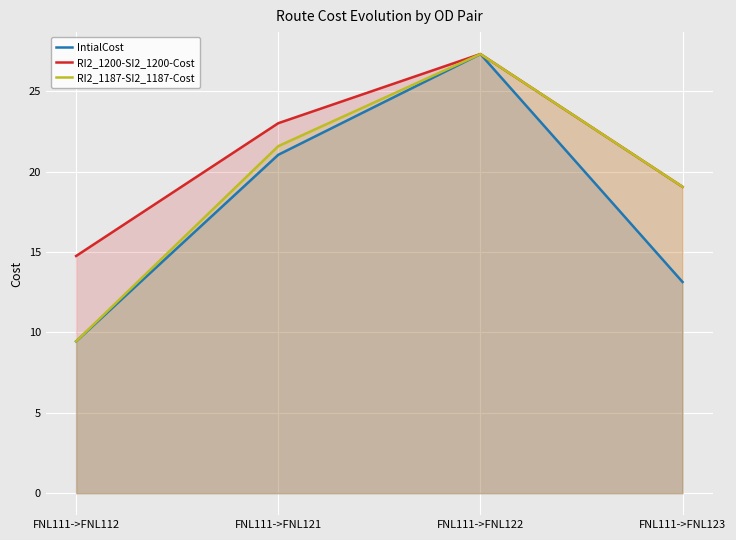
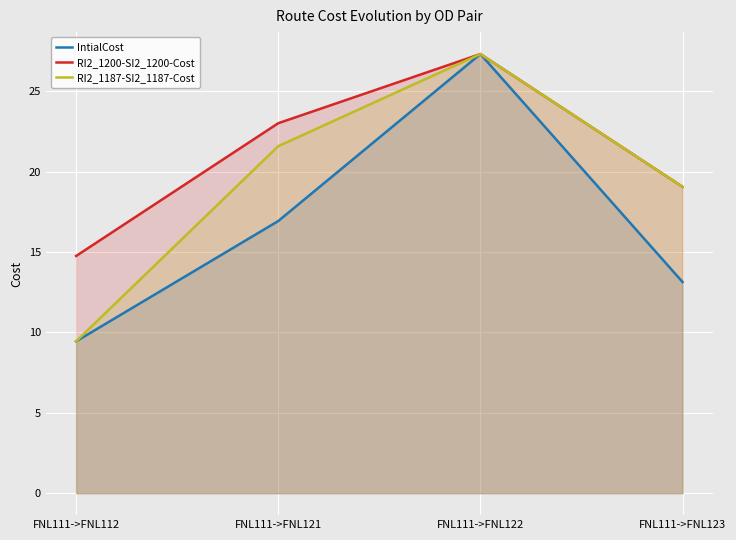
IntialCost, FNL111->FNL121: 21.0 -> 16.9
